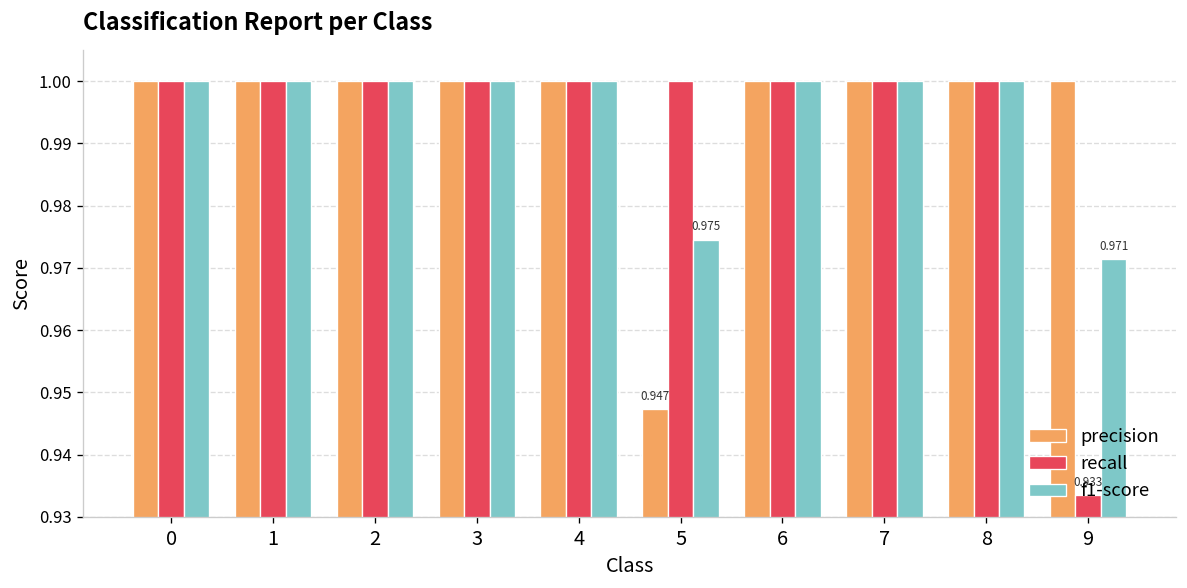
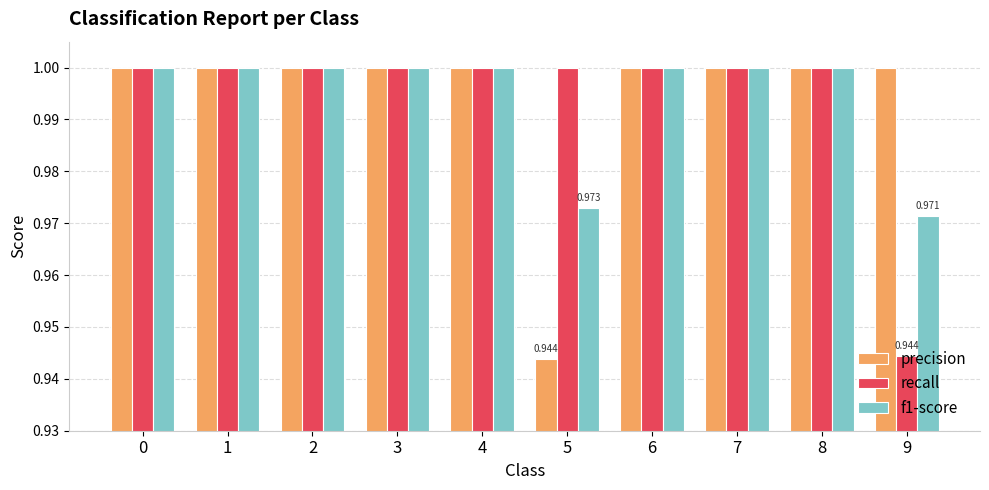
precision, 5: 0.947 -> 0.944
f1-score, 5: 0.975 -> 0.973
recall, 9: 0.933 -> 0.944
